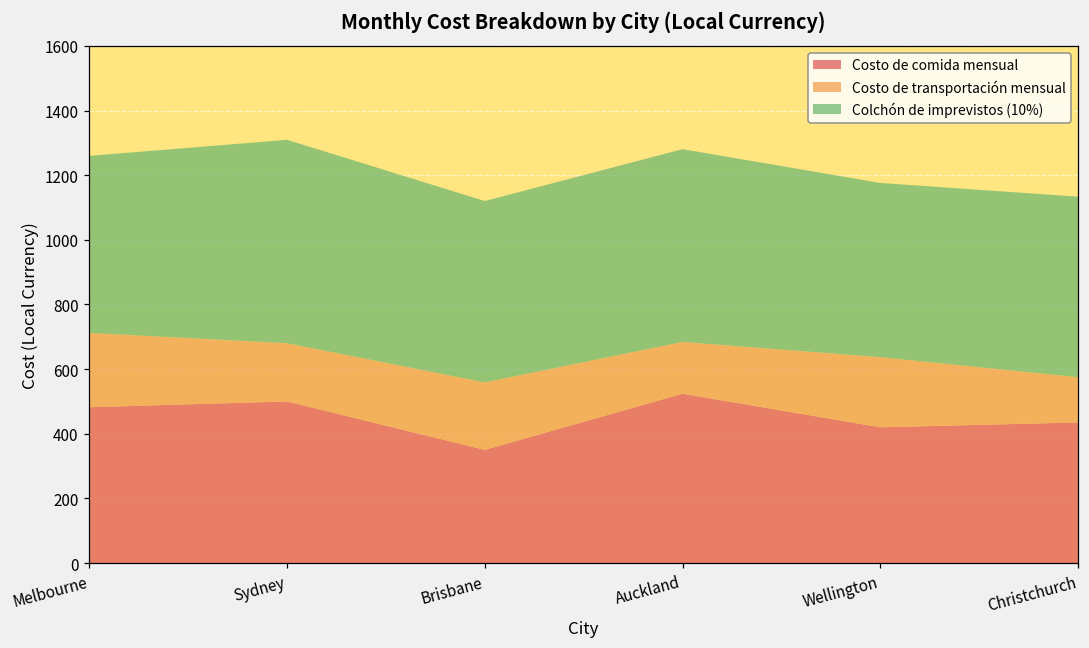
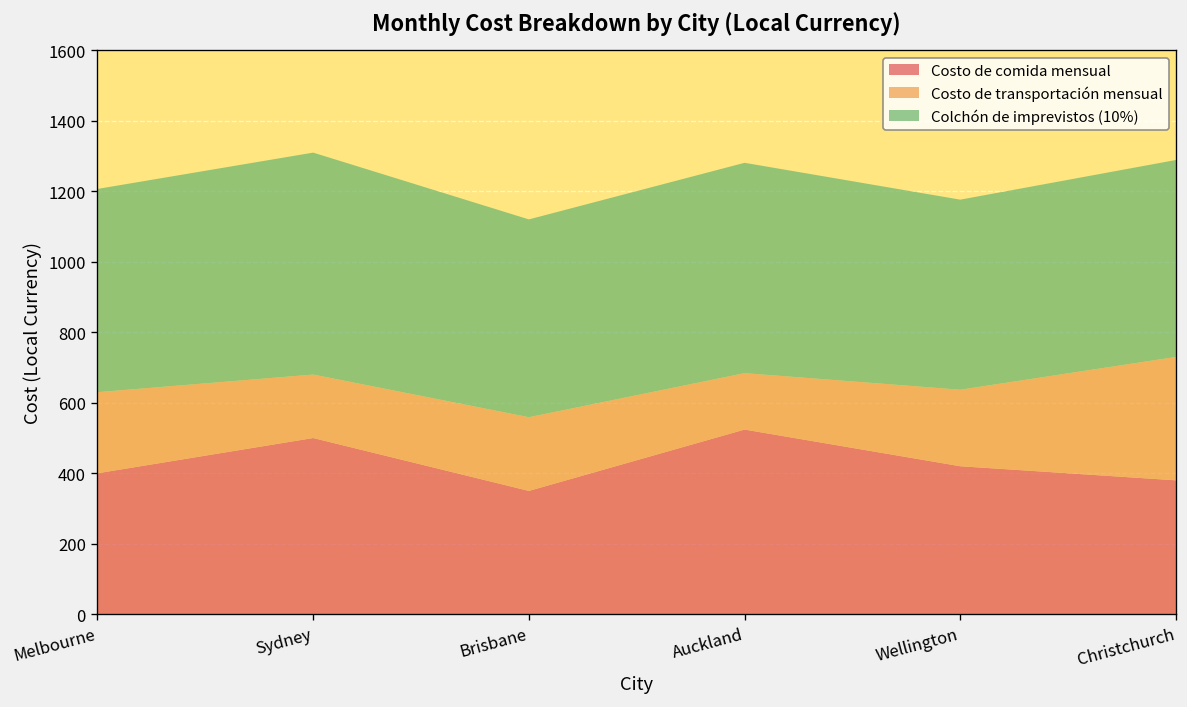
Costo de comida mensual, Melbourne: 480 -> 400
Colchón de imprevistos (10%), Melbourne: 550 -> 580
Costo de comida mensual, Christchurch: 440 -> 380
Costo de transportación mensual, Christchurch: 140 -> 350
